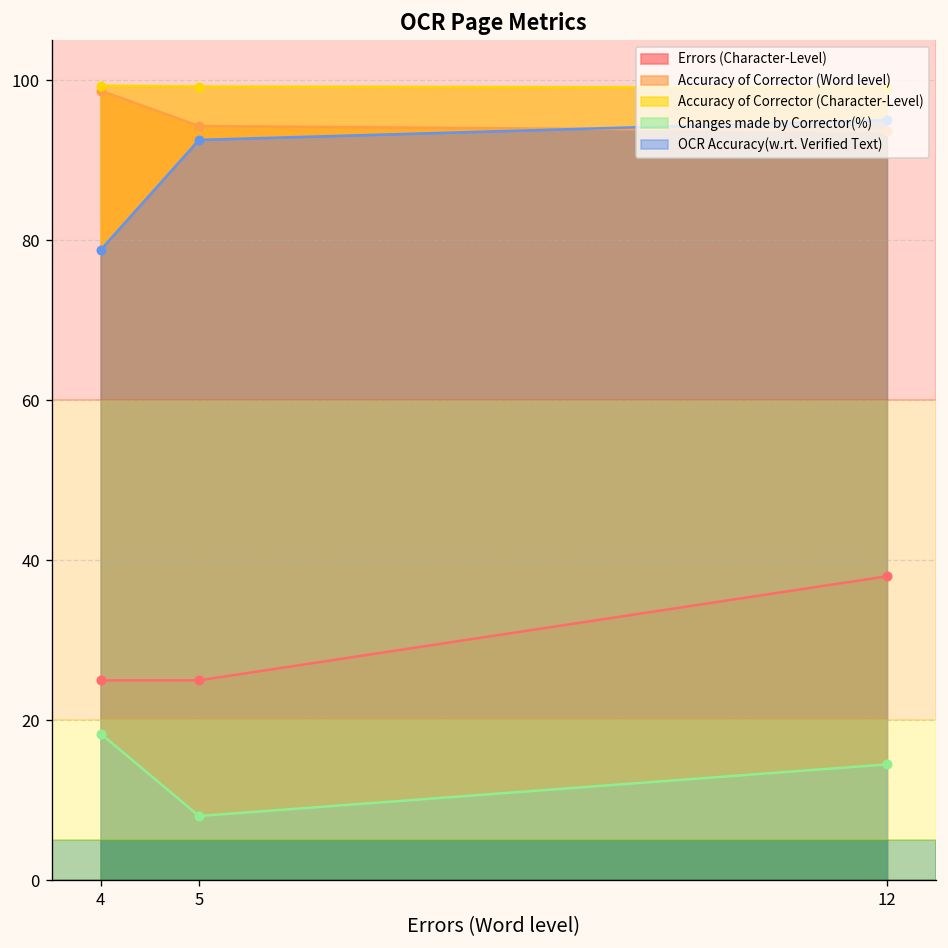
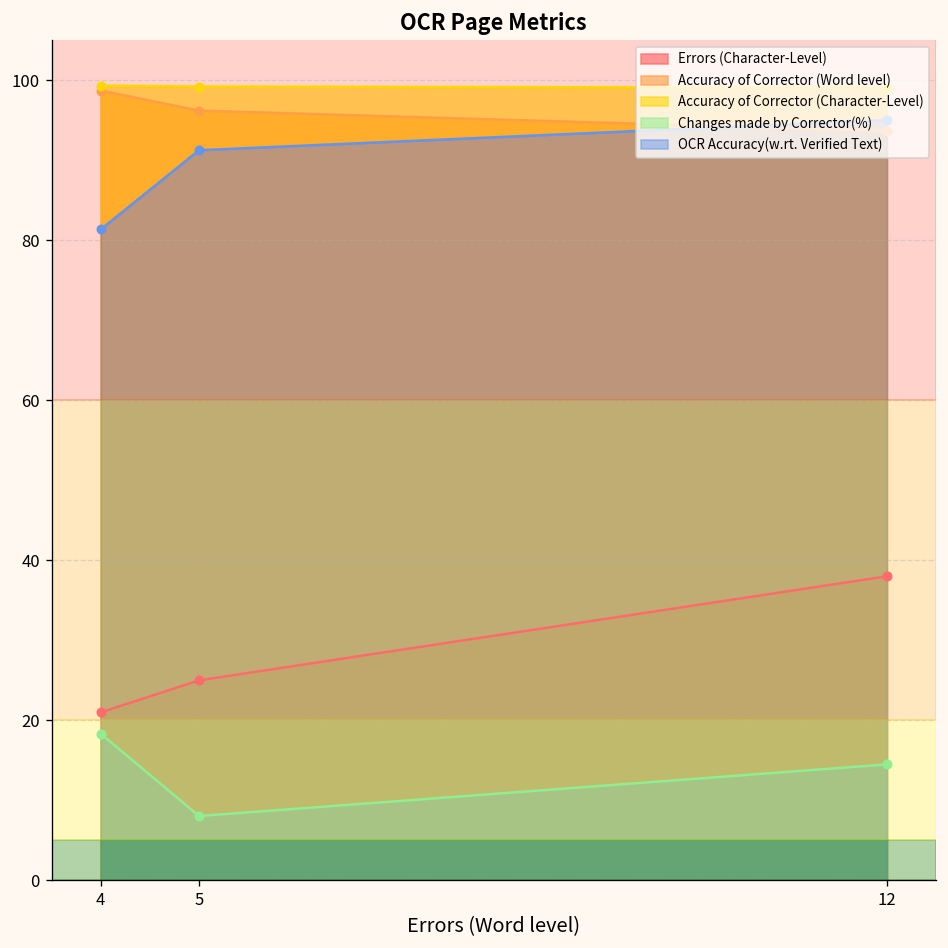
Errors (Character-Level), 4: 25 -> 21
OCR Accuracy(w.rt. Verified Text), 4: 79 -> 81
Accuracy of Corrector (Word level), 5: 94 -> 96
OCR Accuracy(w.rt. Verified Text), 5: 93 -> 91
